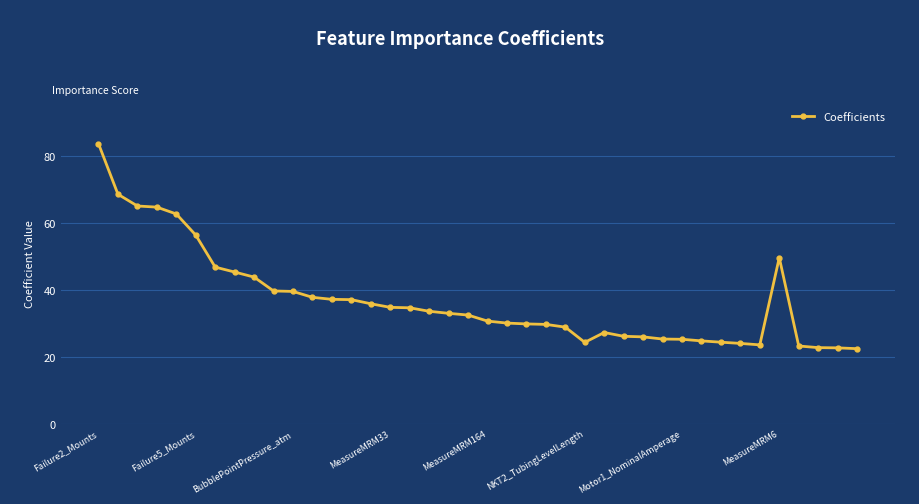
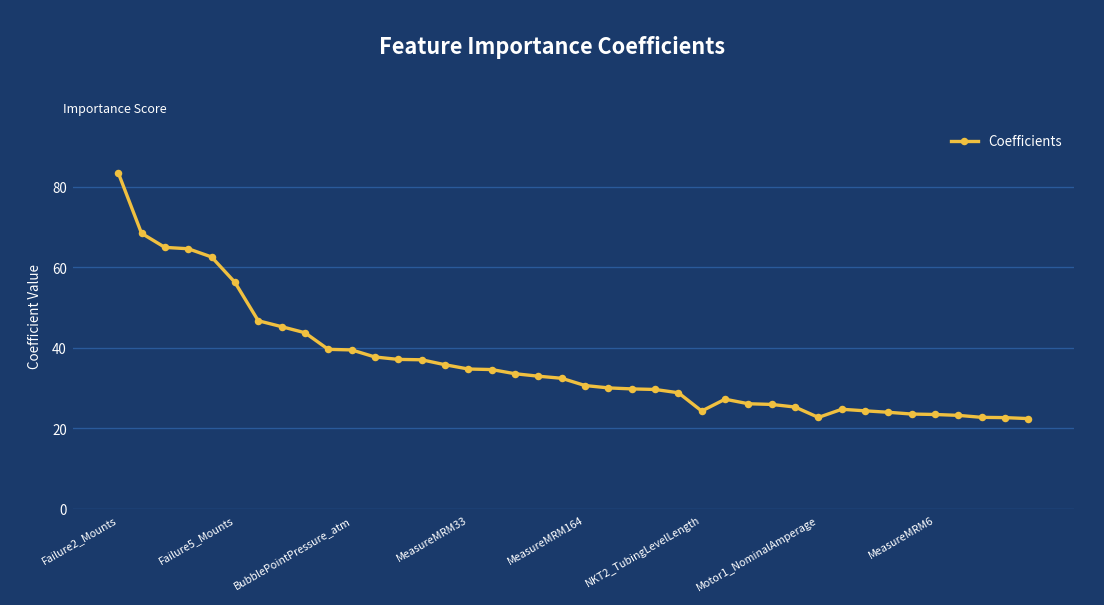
Motor1_NominalAmperage: 25 -> 23
MeasureMRM6: 50 -> 23
